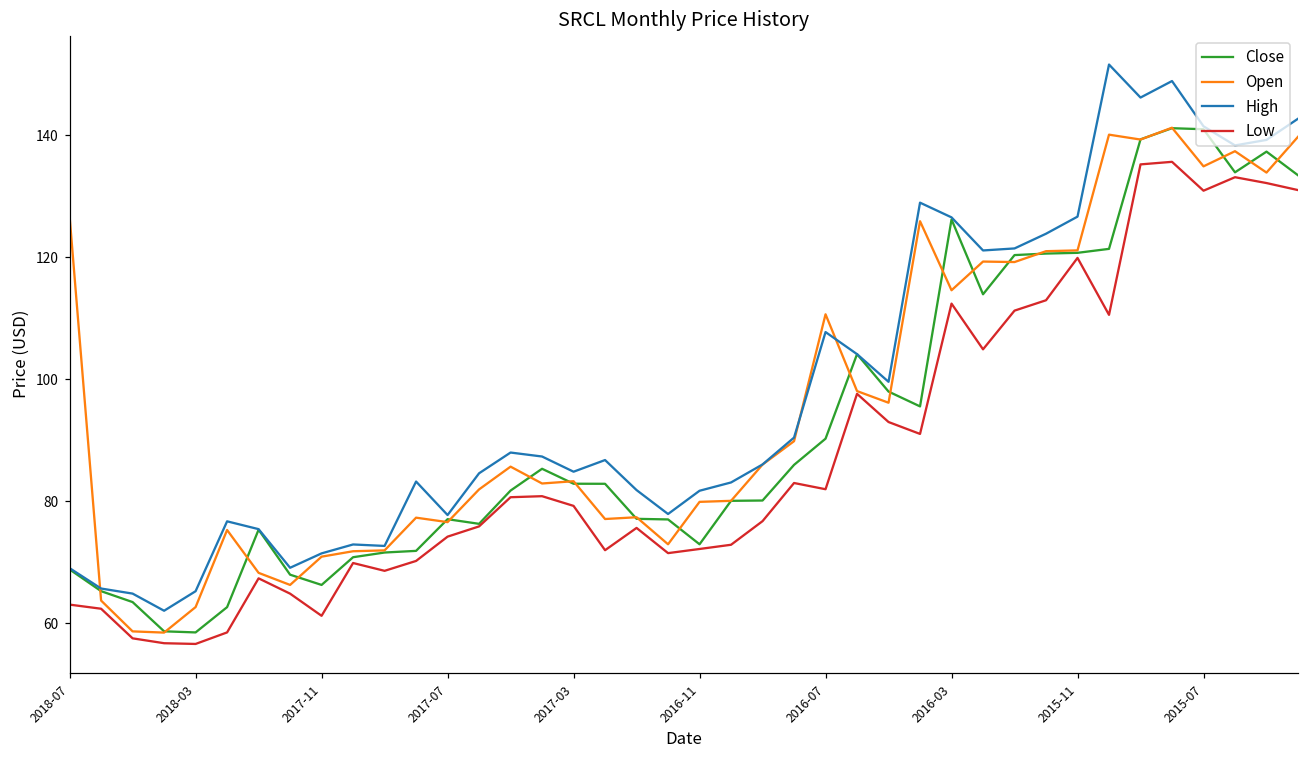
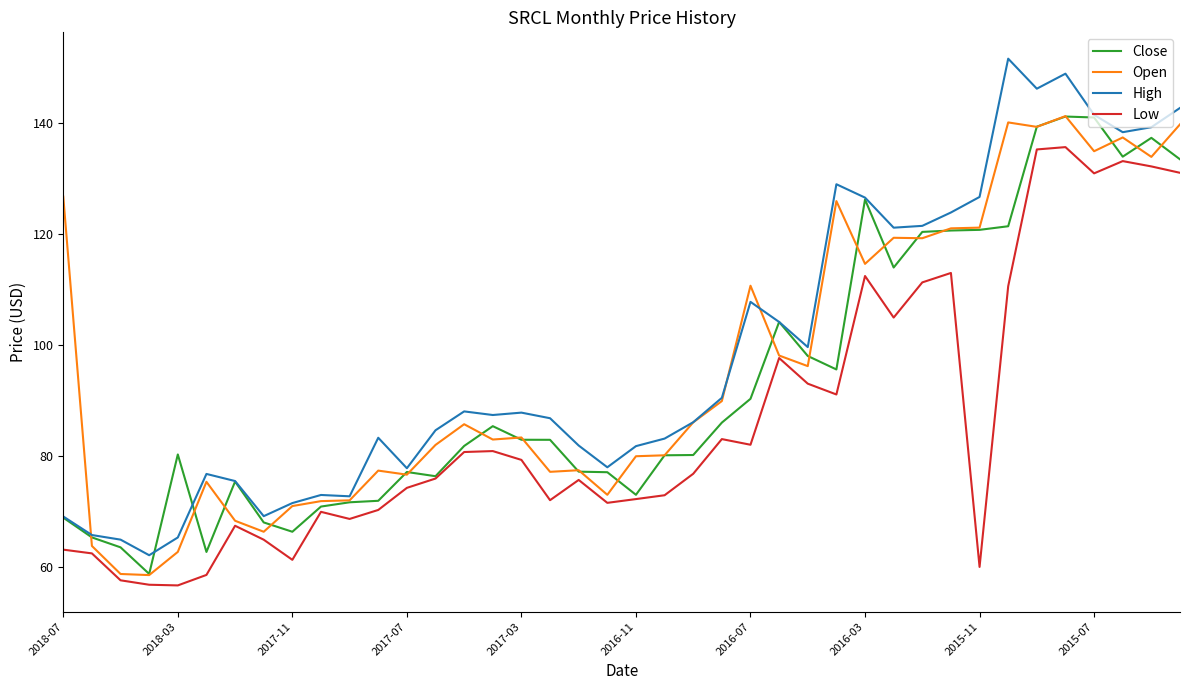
Close, 2018-03: 59 -> 80
High, 2017-03: 85 -> 88
Low, 2015-11: 120 -> 60
